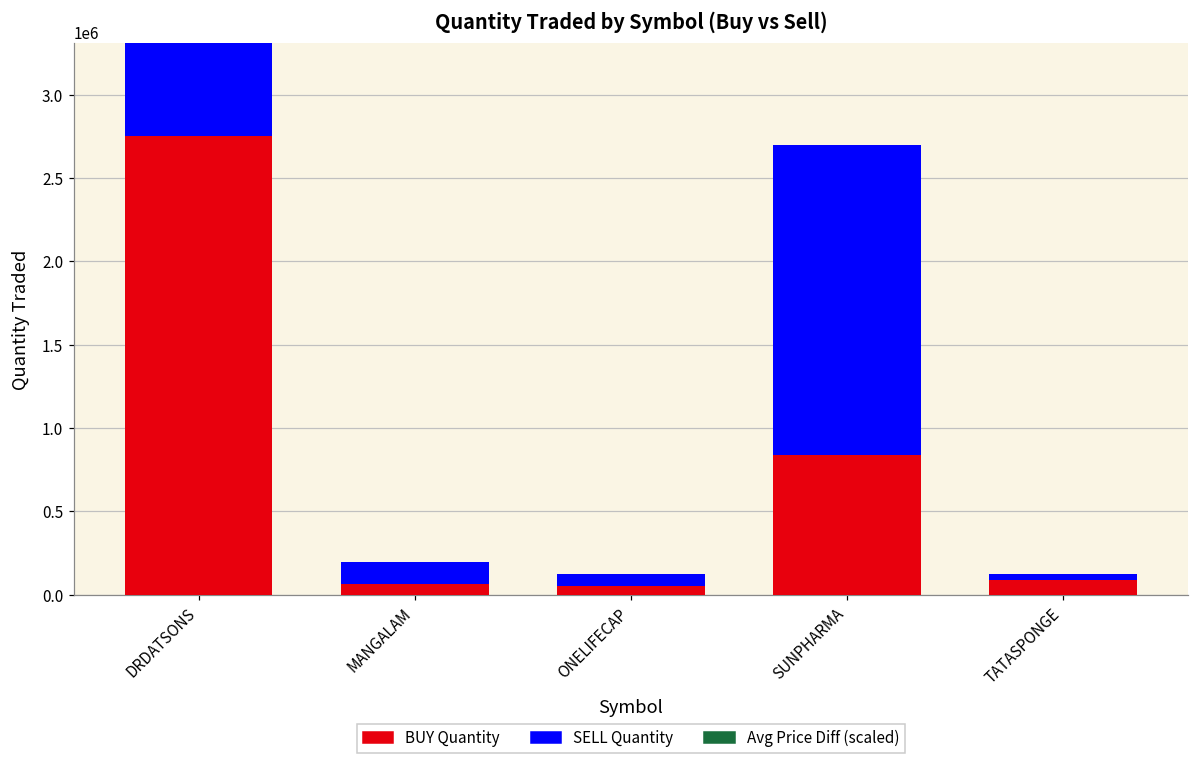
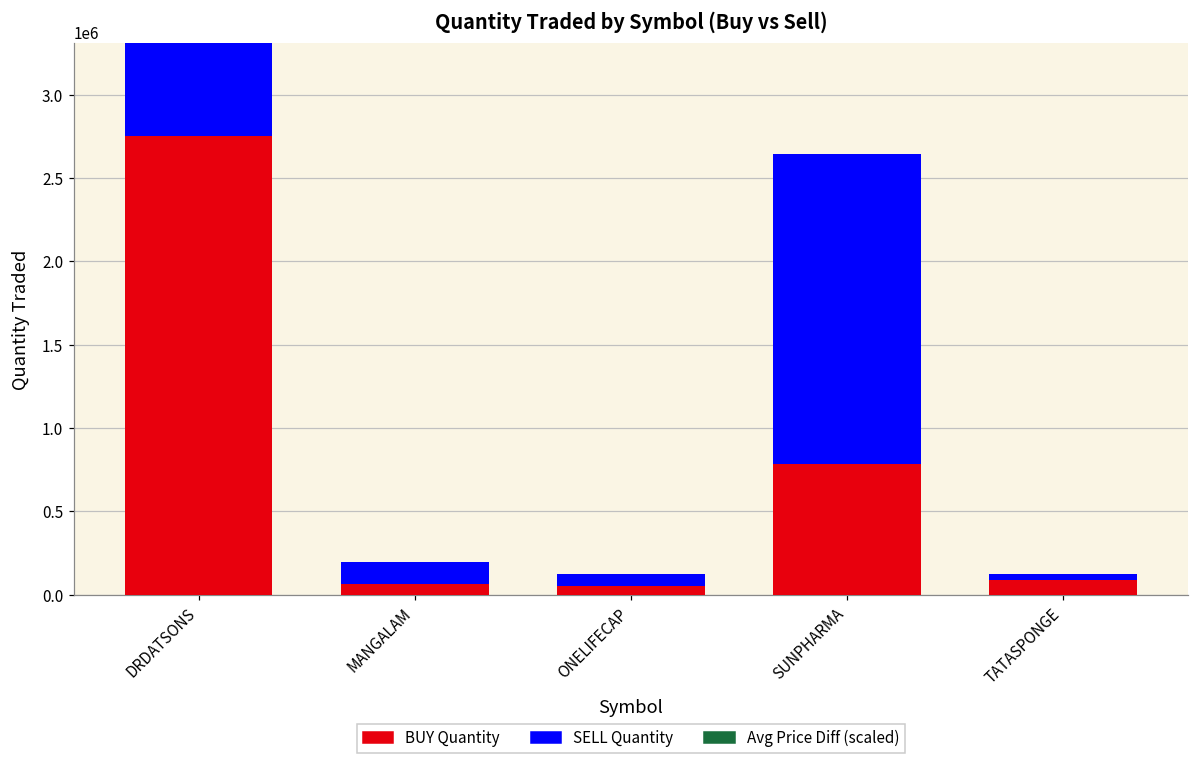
BUY Quantity, SUNPHARMA: 840000 -> 790000
